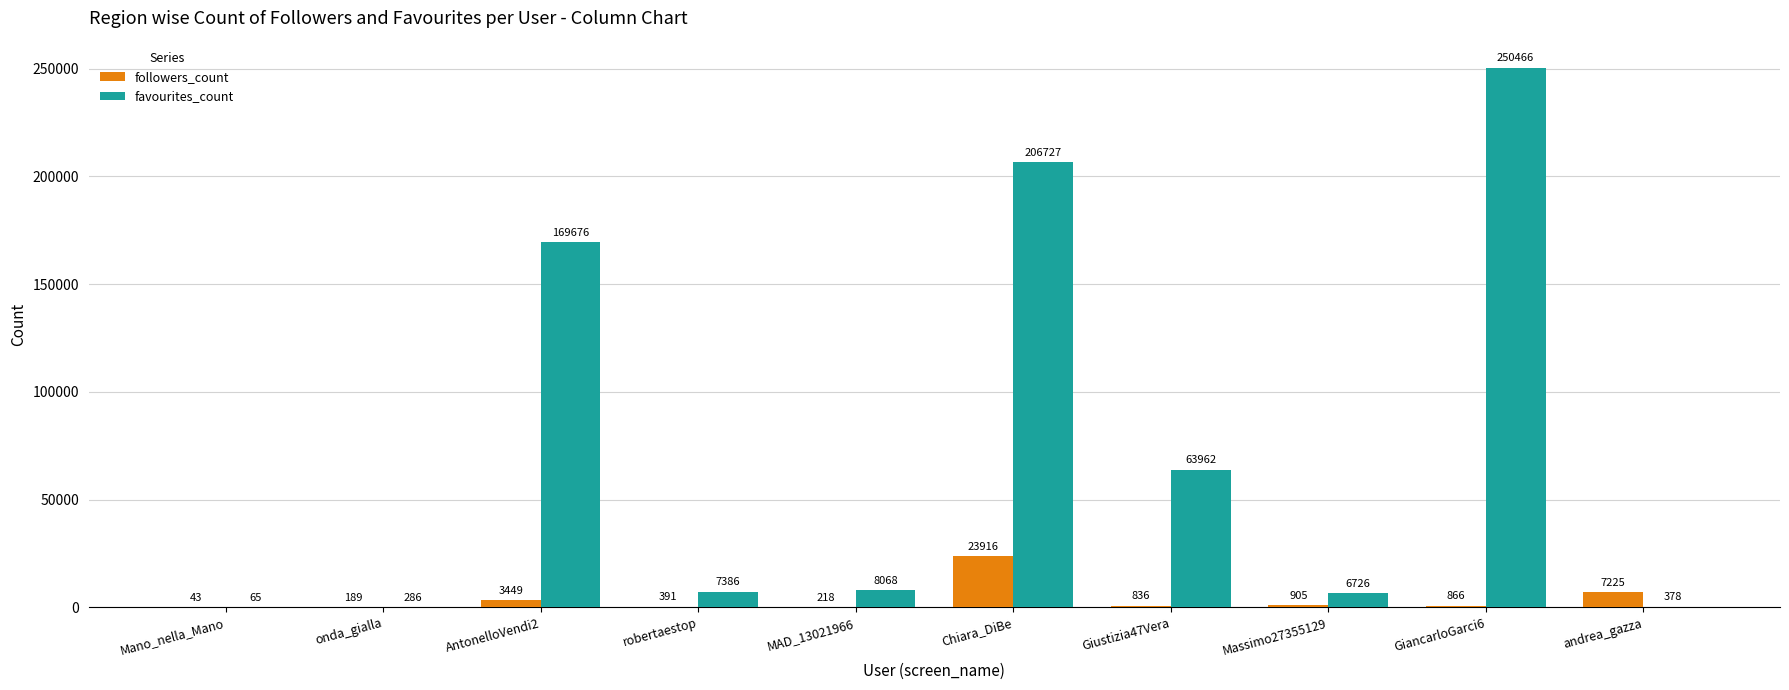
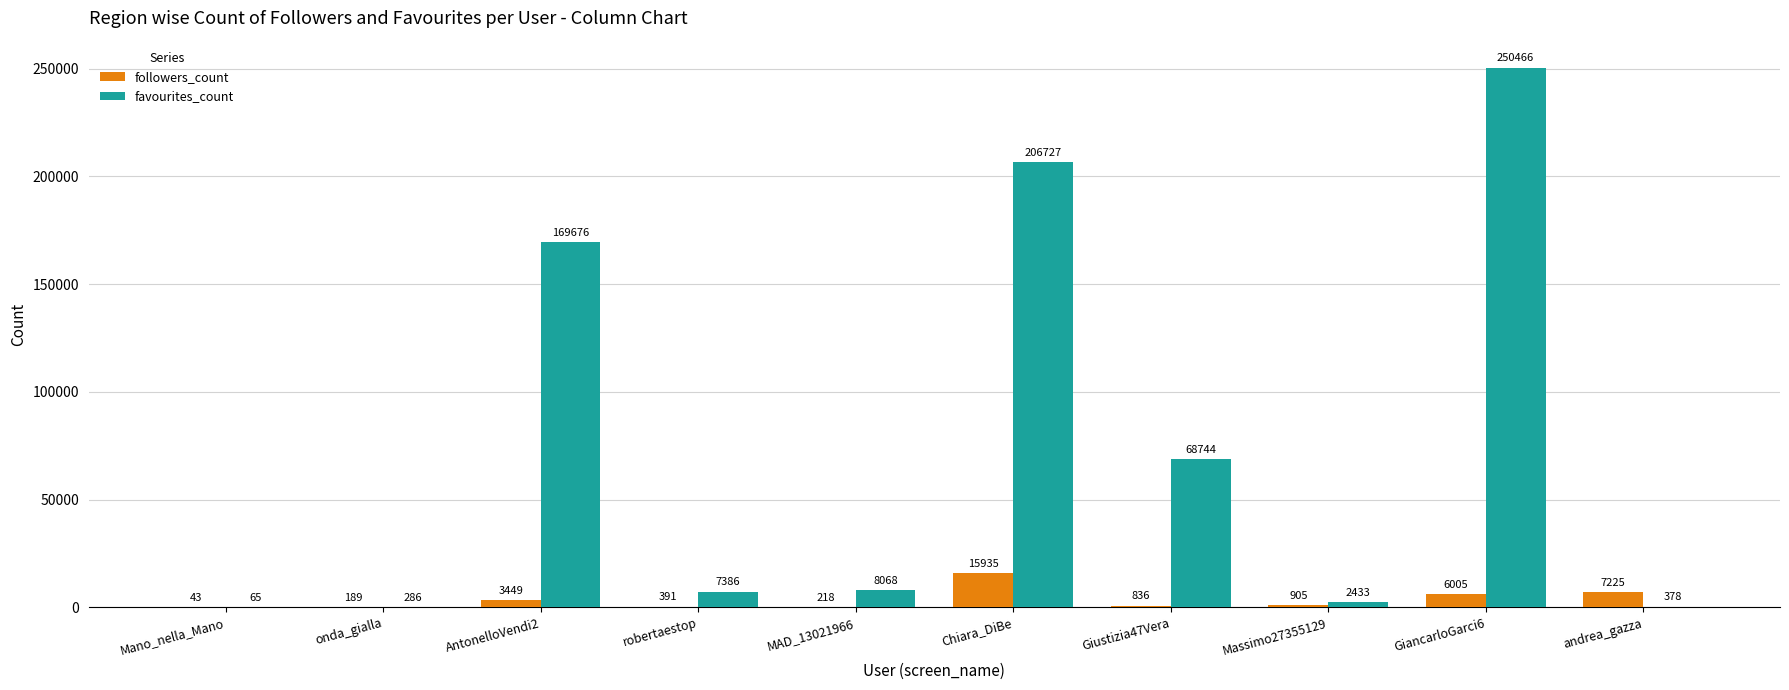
followers_count, Chiara_DiBe: 23916 -> 15935
favourites_count, Giustizia47Vera: 63962 -> 68744
favourites_count, Massimo27355129: 6726 -> 2433
followers_count, GiancarloGarci6: 866 -> 6005
